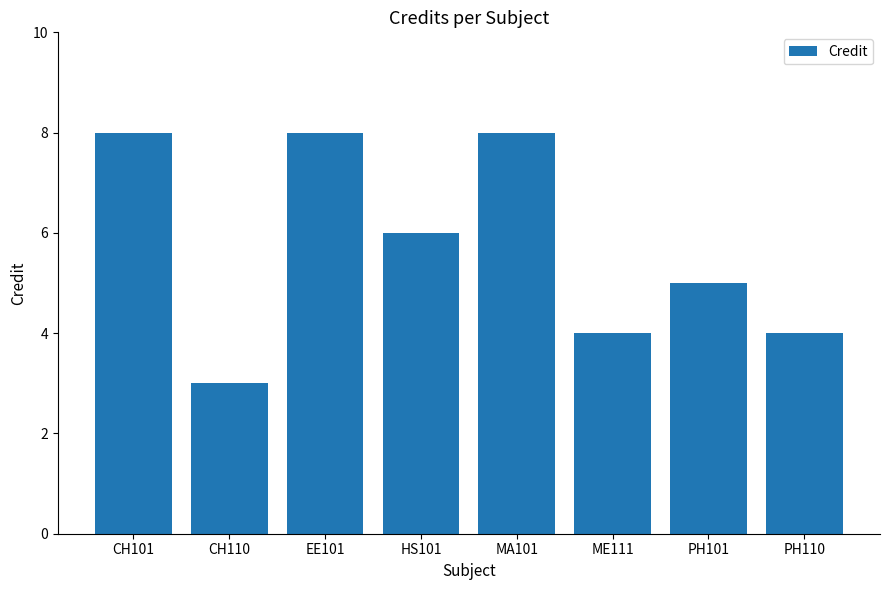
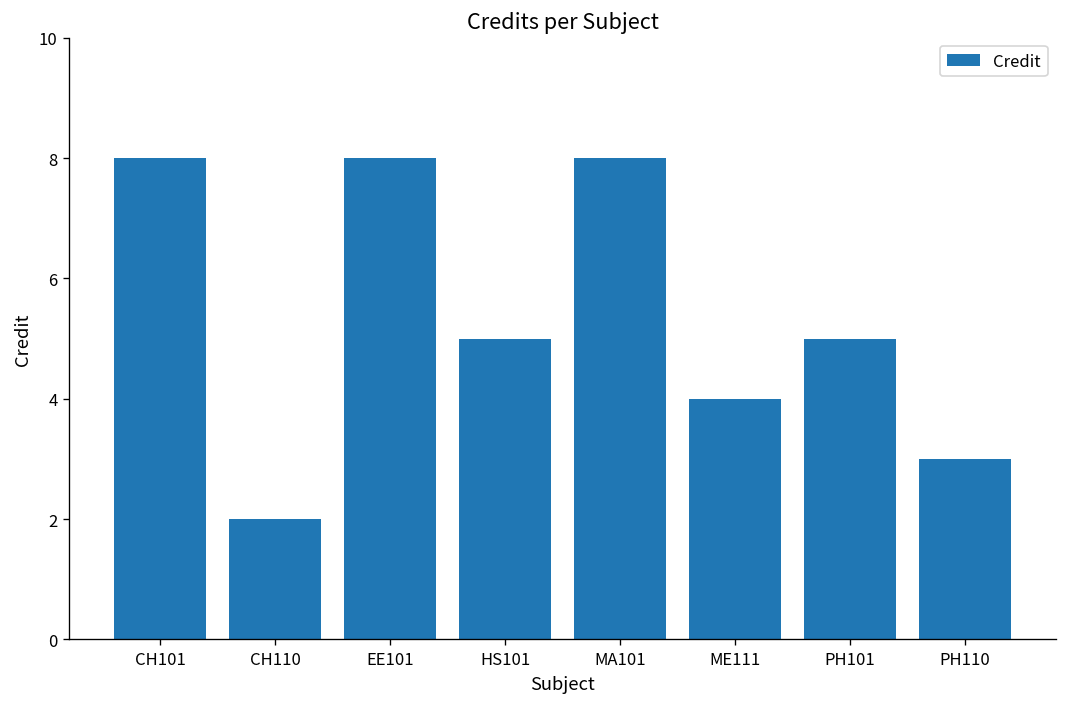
CH110: 3 -> 2
HS101: 6 -> 5
PH110: 4 -> 3
